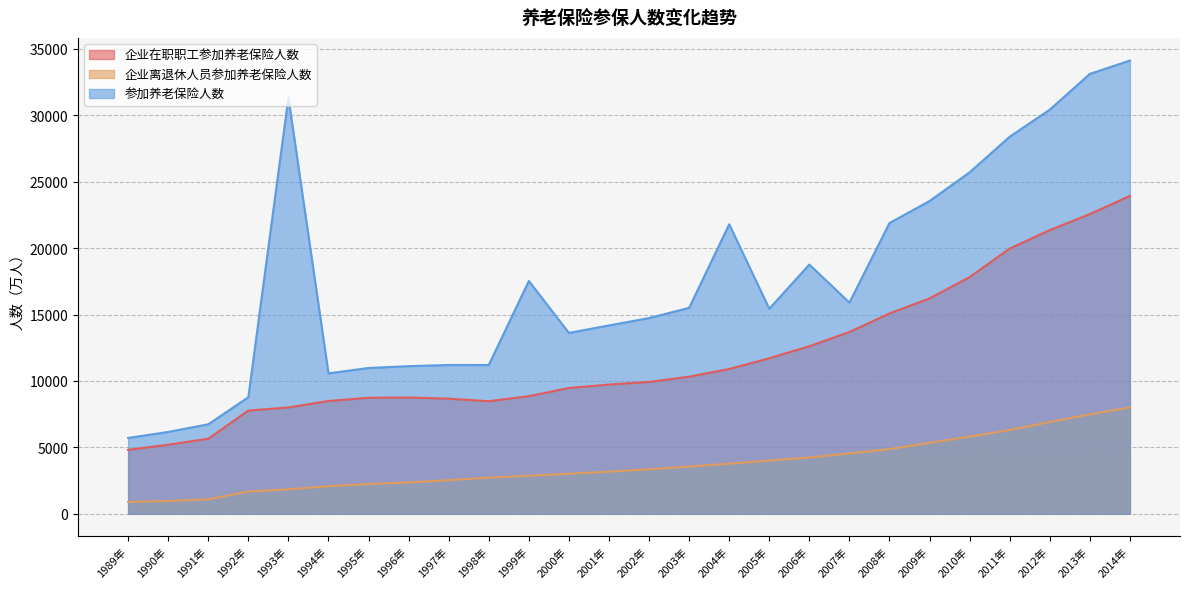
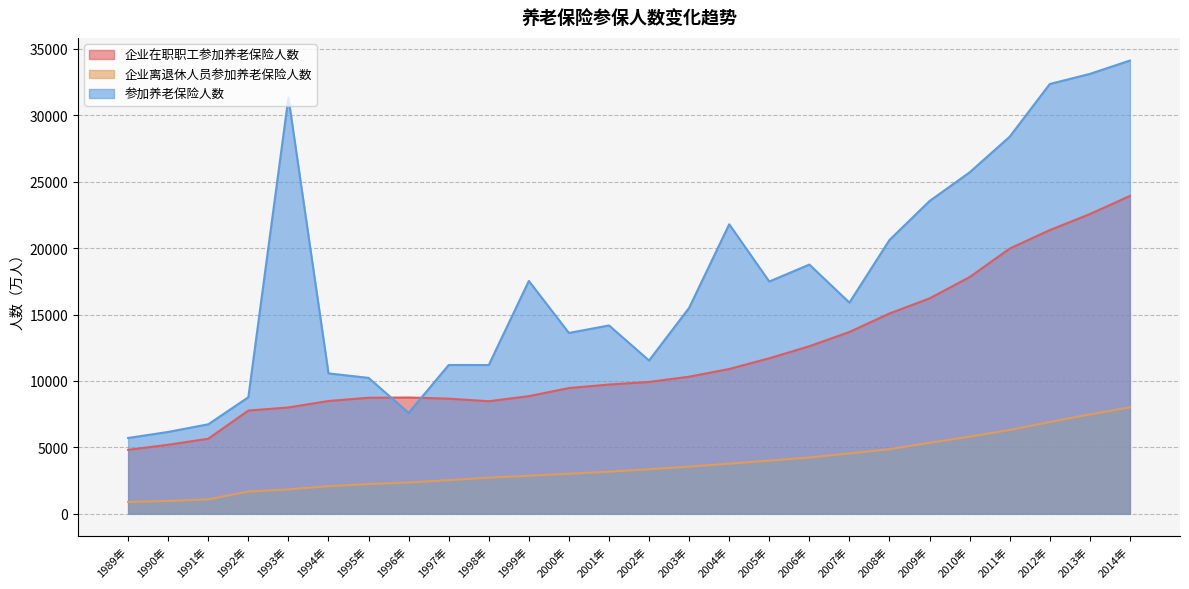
参加养老保险人数, 1995年: 11000 -> 10200
参加养老保险人数, 1996年: 11100 -> 7600
参加养老保险人数, 2002年: 14700 -> 11500
参加养老保险人数, 2005年: 15400 -> 17500
参加养老保险人数, 2008年: 21900 -> 20600
参加养老保险人数, 2012年: 30400 -> 32400
